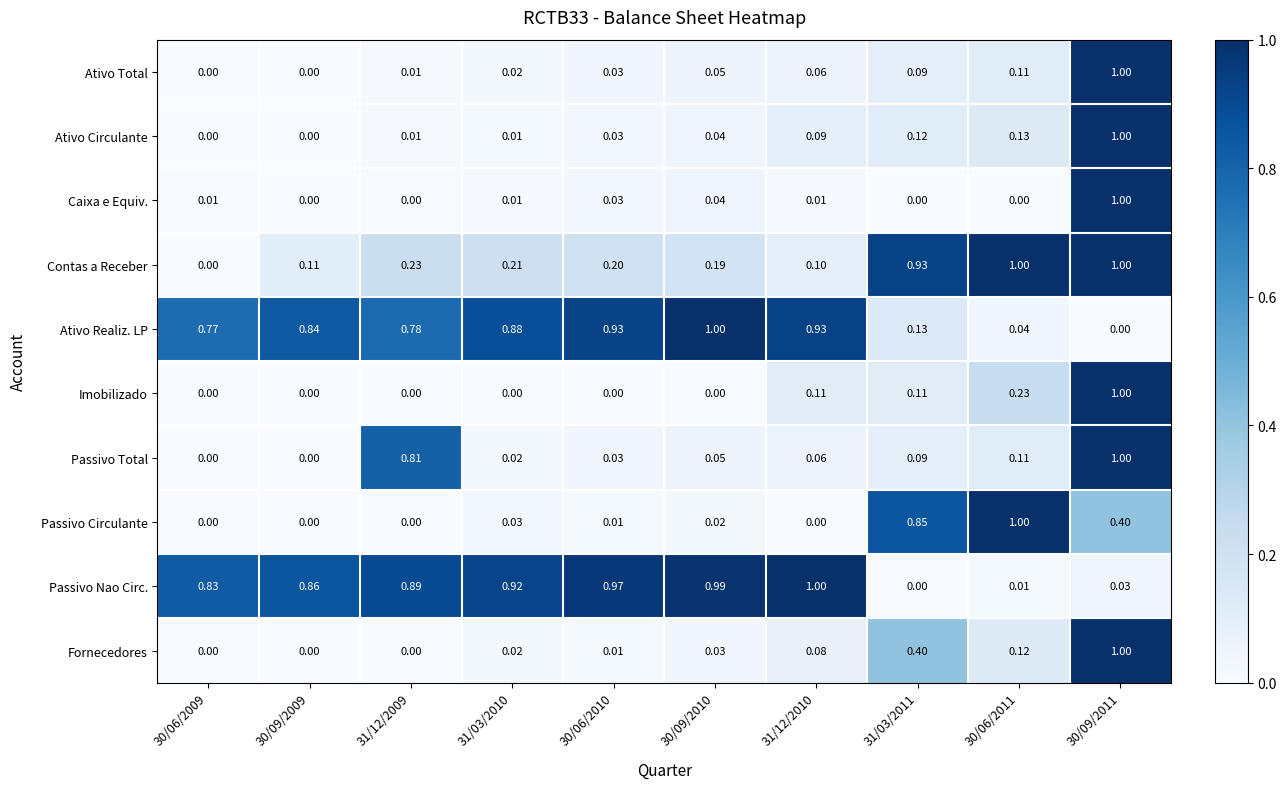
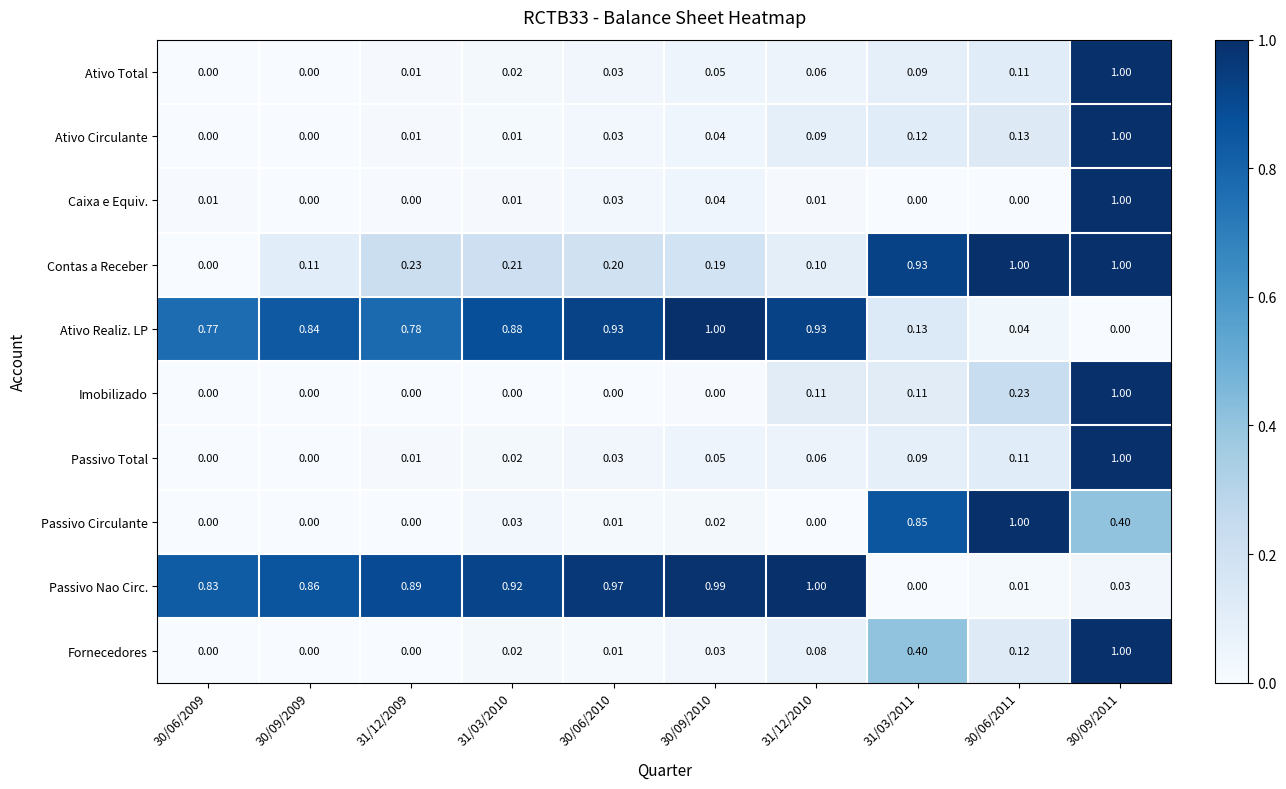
Passivo Total, 31/12/2009: 0.81 -> 0.01
